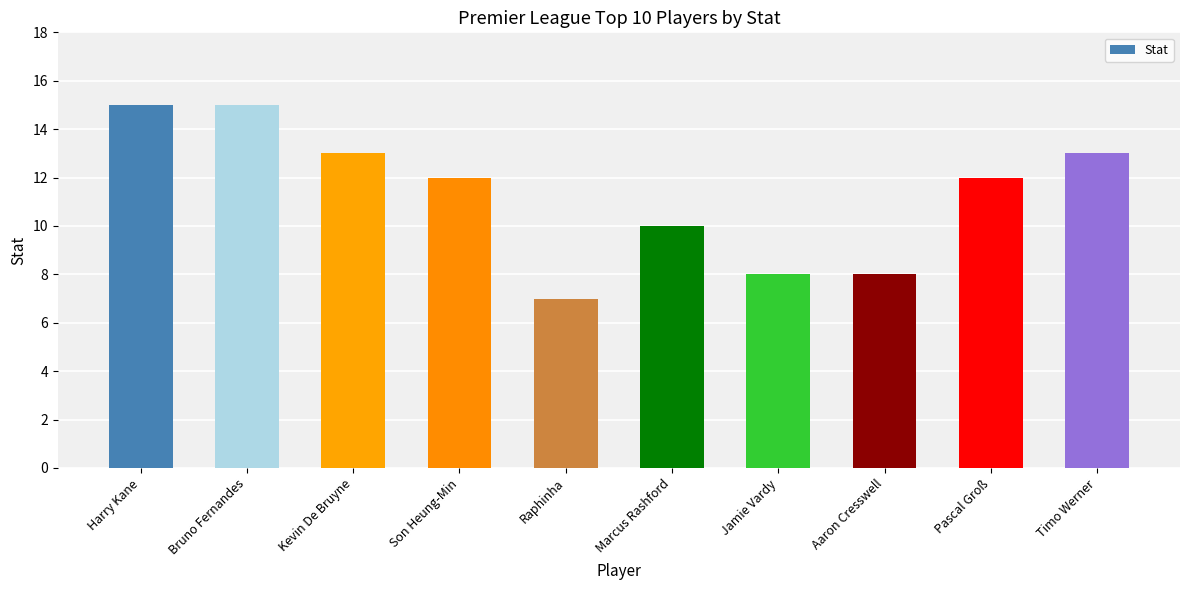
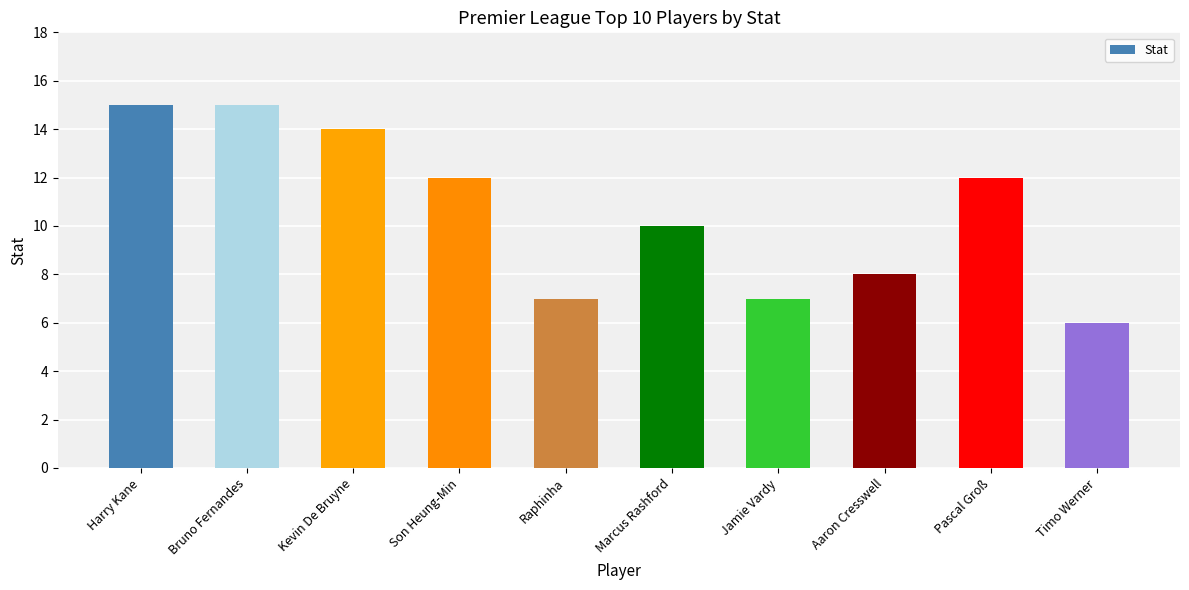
Kevin De Bruyne: 13 -> 14
Jamie Vardy: 8 -> 7
Timo Werner: 13 -> 6
